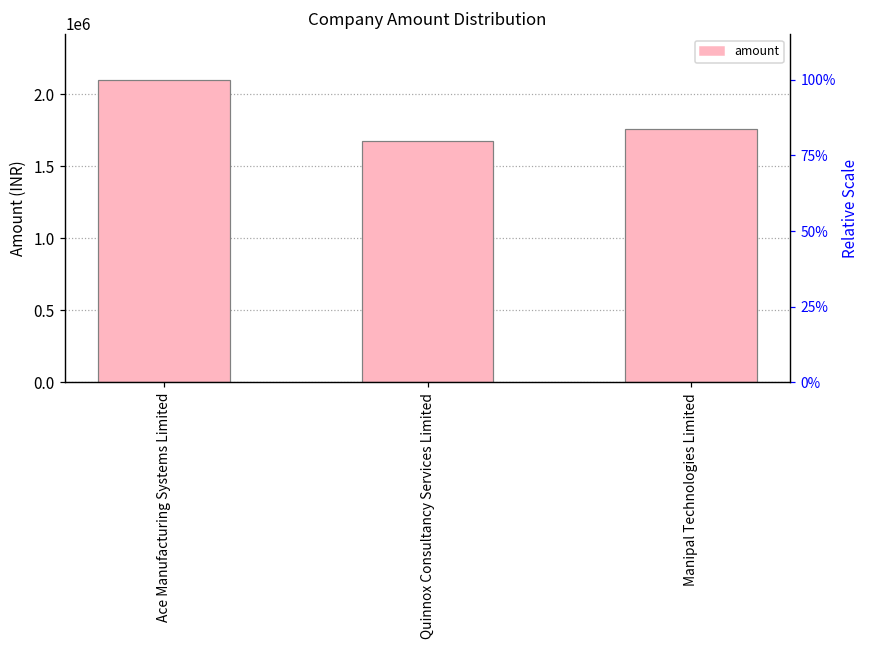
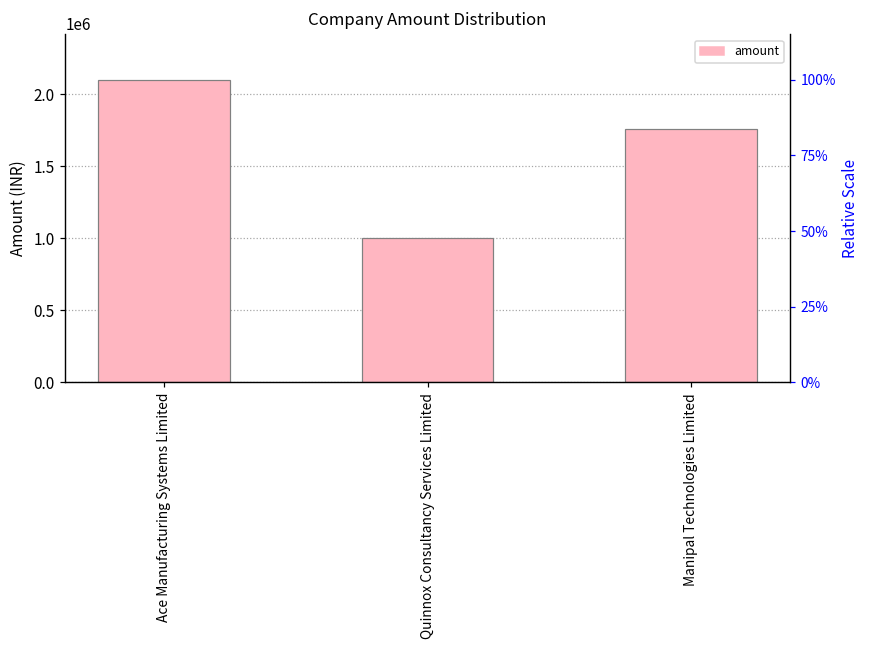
Quinnox Consultancy Services Limited: 1670000 -> 1000000
